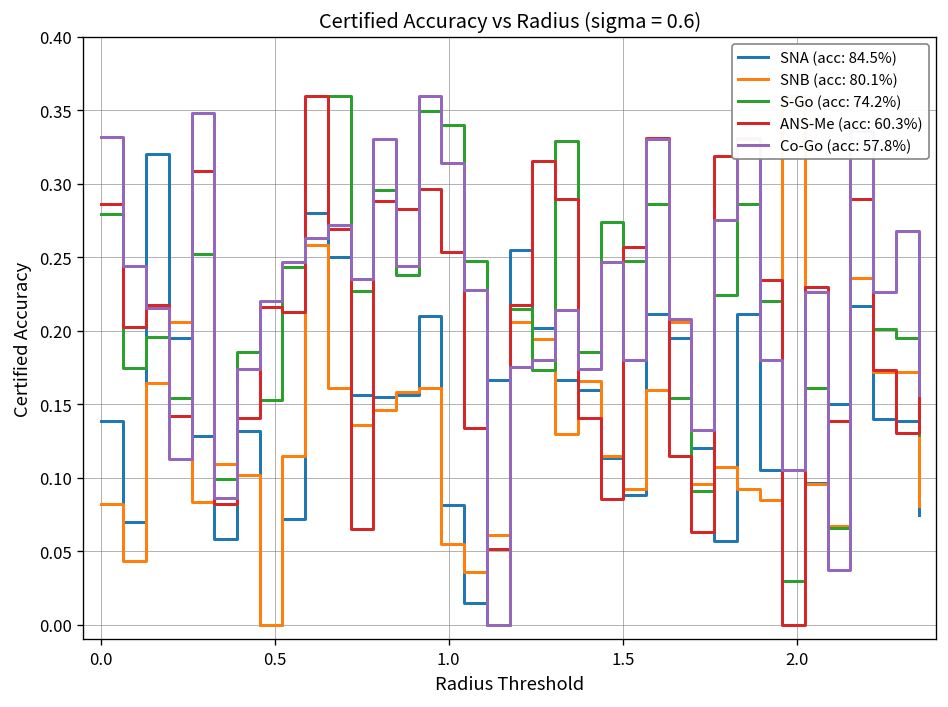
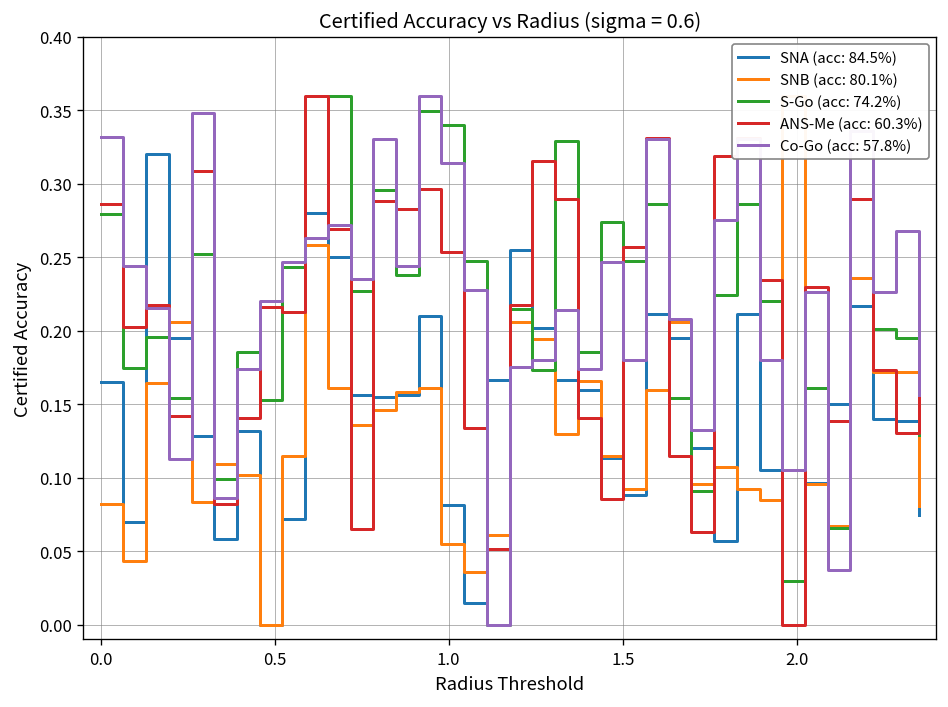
SNA (acc: 84.5%), 0.0: 0.138 -> 0.165
